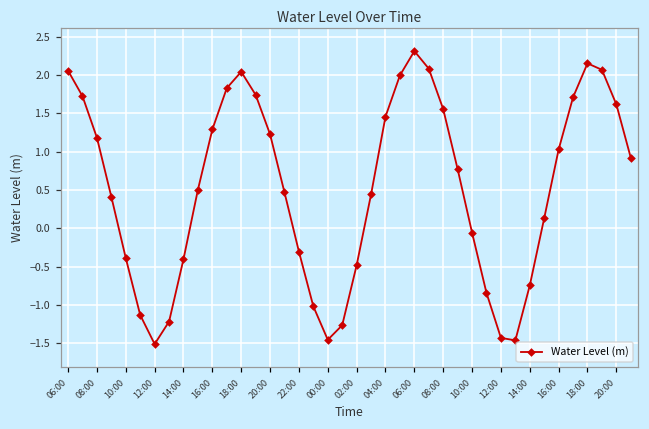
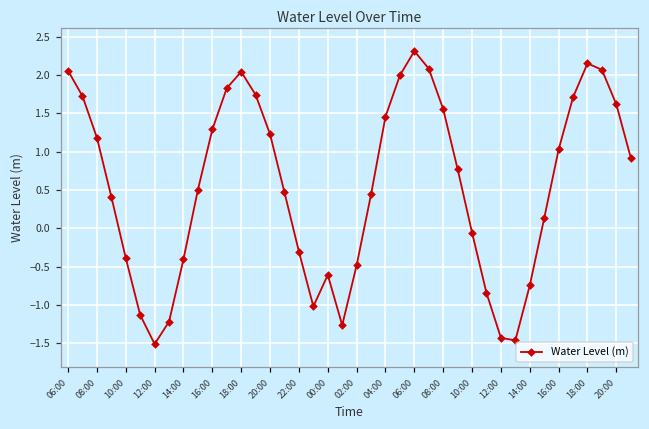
00:00: -1.5 -> -0.6
